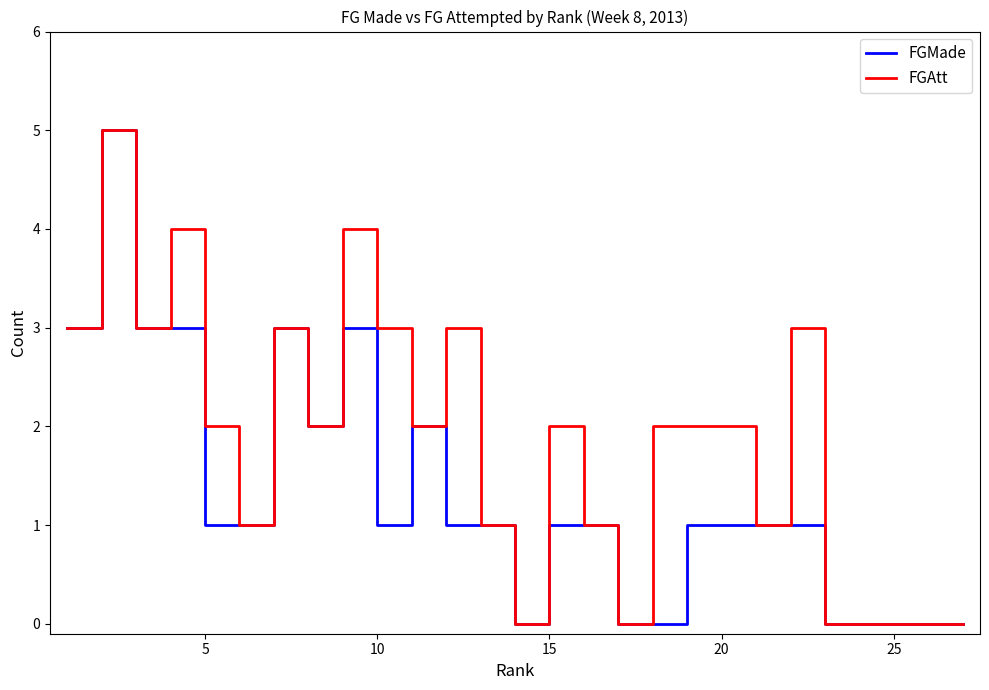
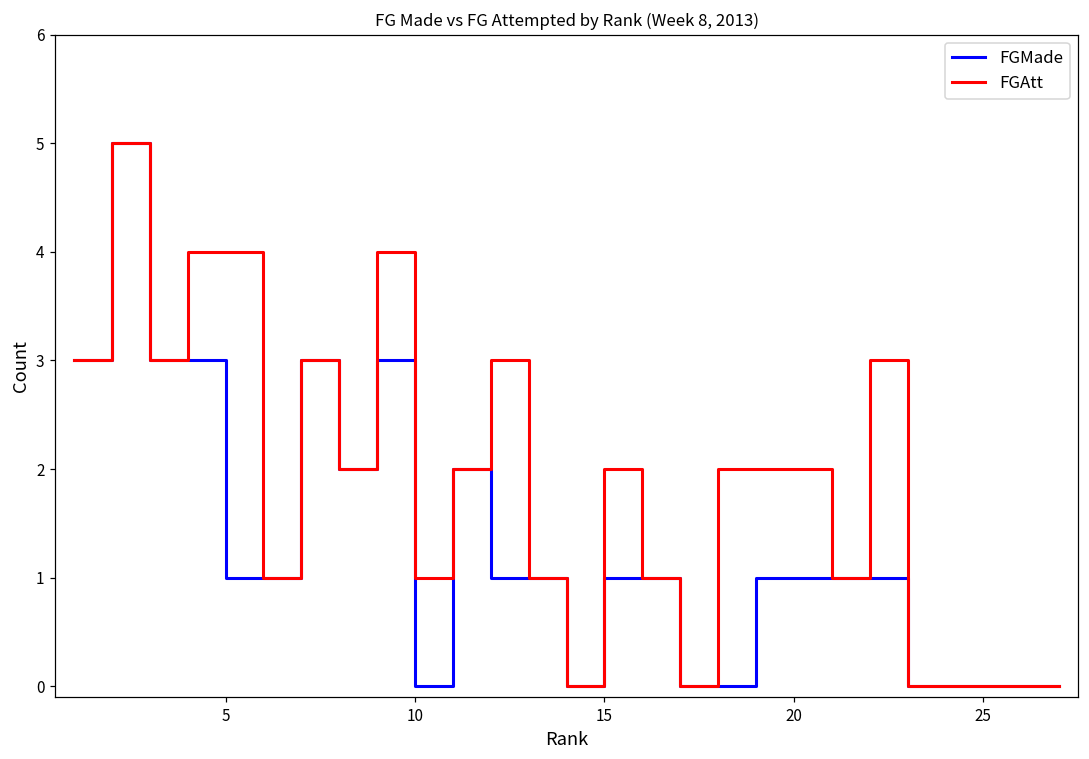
FGAtt, 5: 2 -> 4
FGMade, 10: 1 -> 0
FGAtt, 10: 3 -> 1
